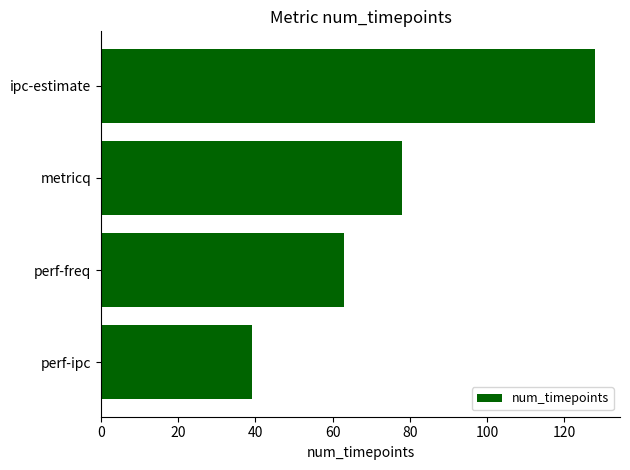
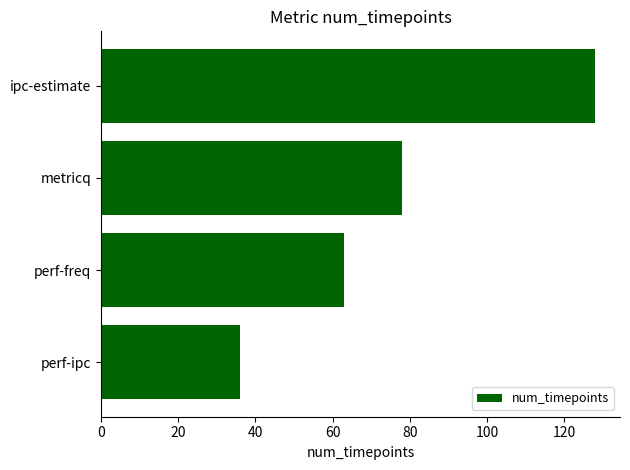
perf-ipc: 39 -> 36
